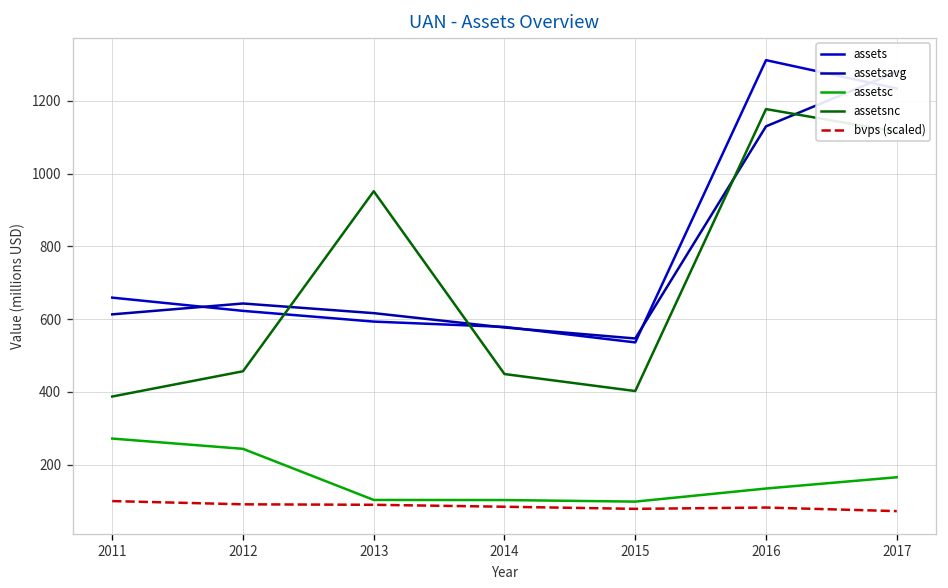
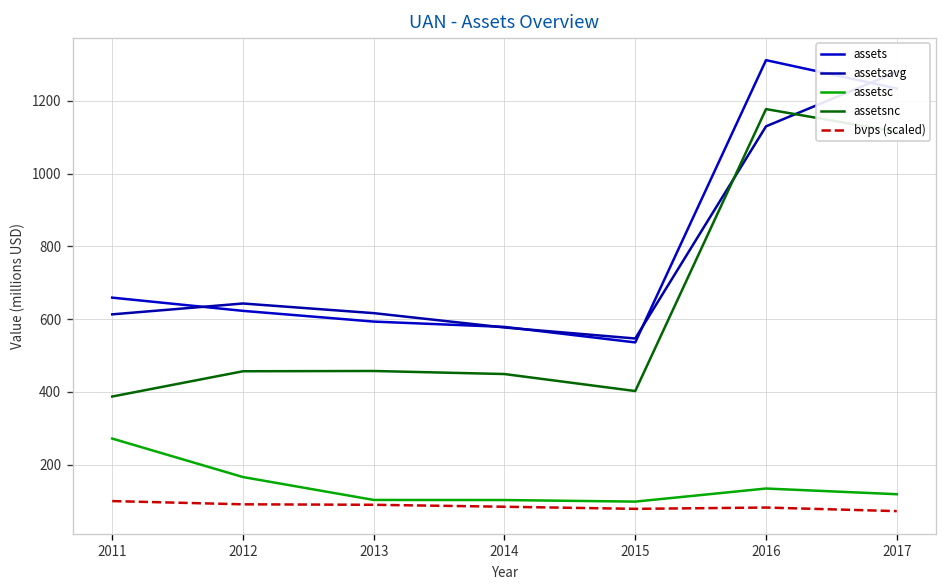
assetsc, 2012: 240 -> 170
assetsnc, 2013: 950 -> 460
assetsc, 2017: 170 -> 120
